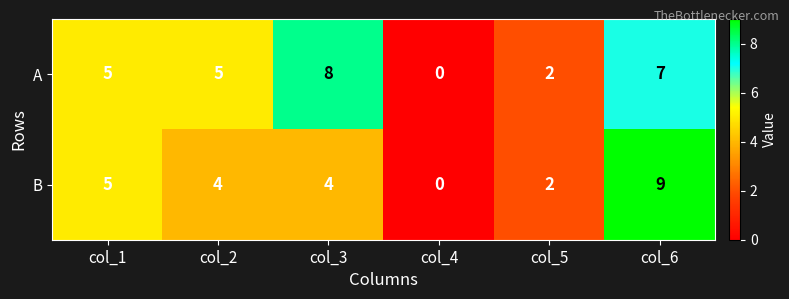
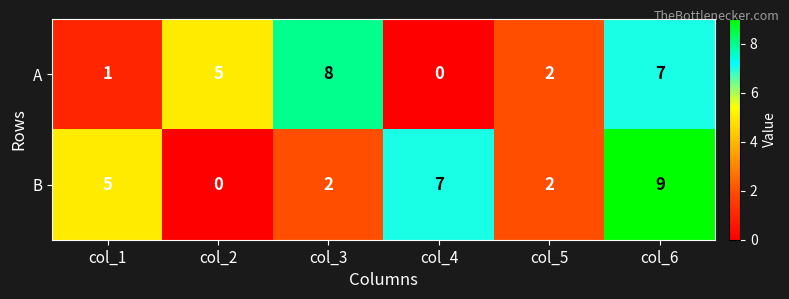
A, col_1: 5 -> 1
B, col_2: 4 -> 0
B, col_3: 4 -> 2
B, col_4: 0 -> 7
